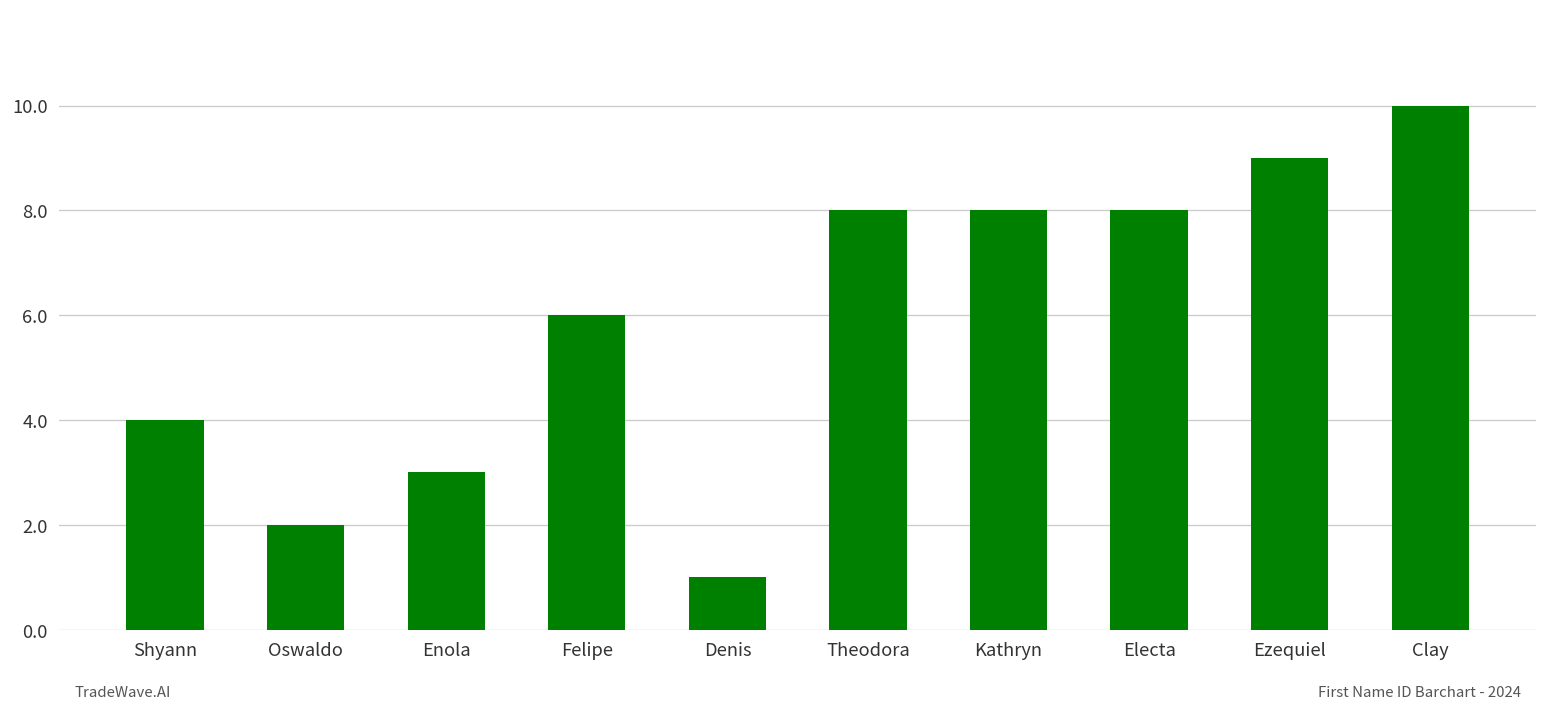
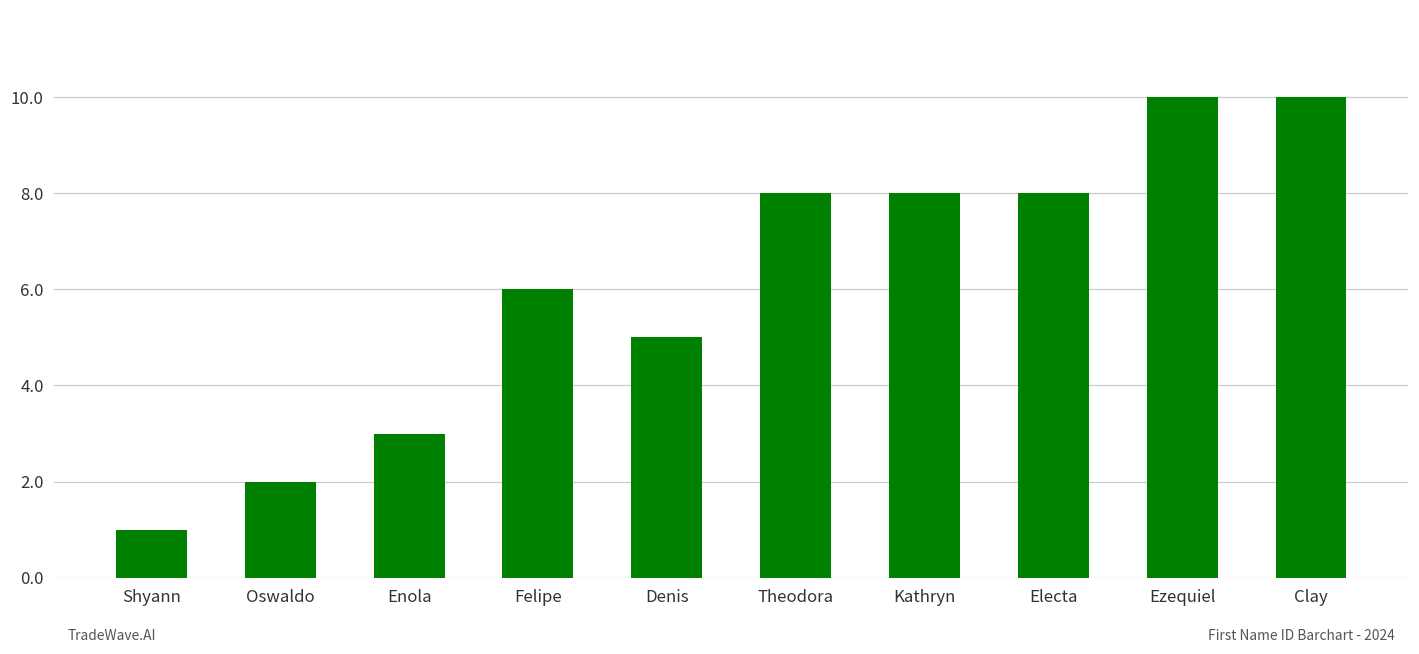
Shyann: 4 -> 1
Denis: 1 -> 5
Ezequiel: 9 -> 10
